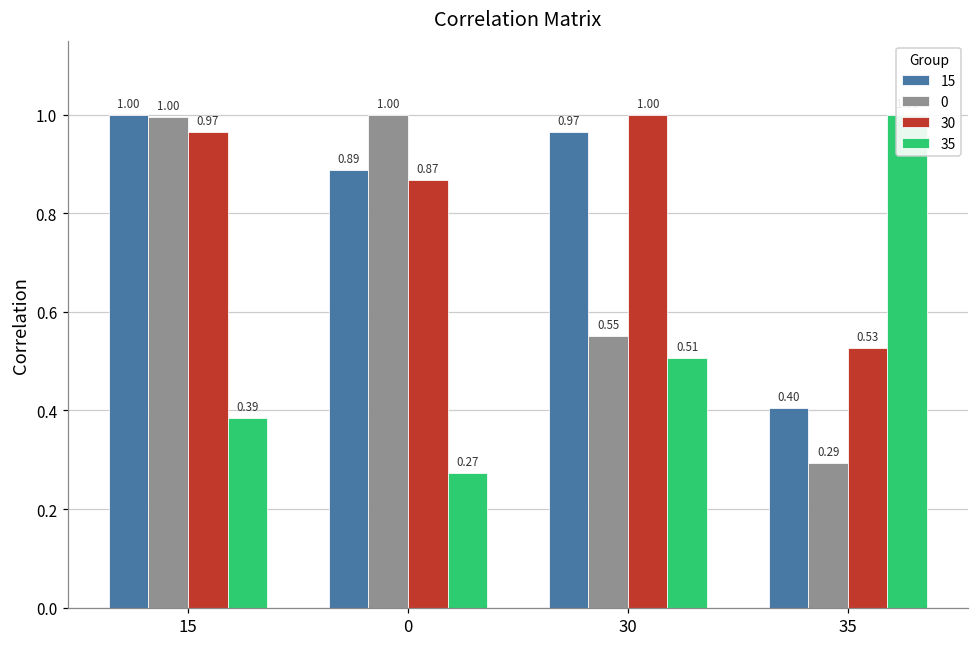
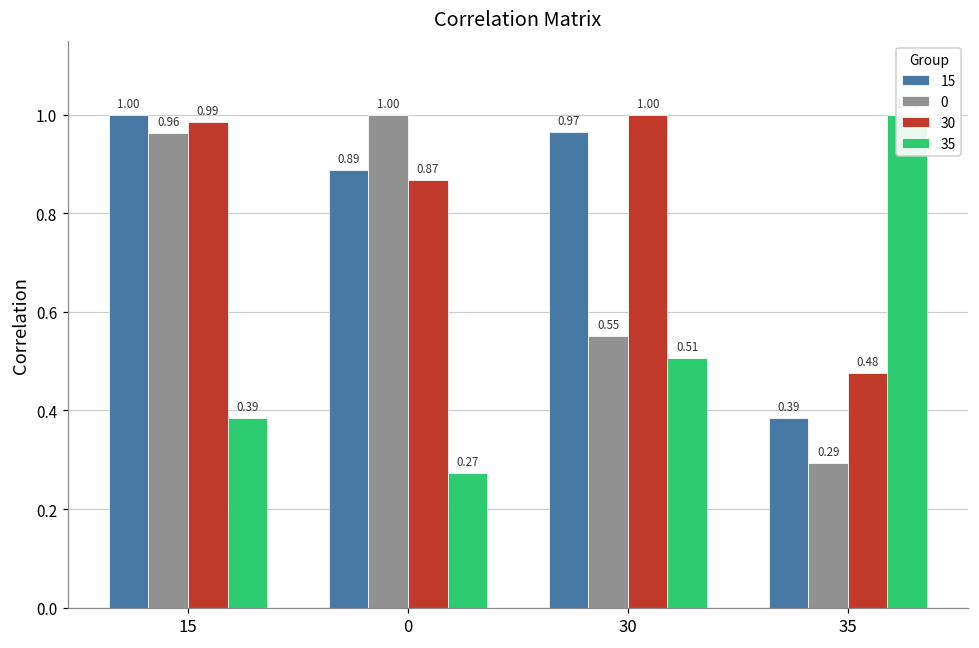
0, 15: 1.00 -> 0.96
30, 15: 0.97 -> 0.99
15, 35: 0.40 -> 0.39
30, 35: 0.53 -> 0.48
